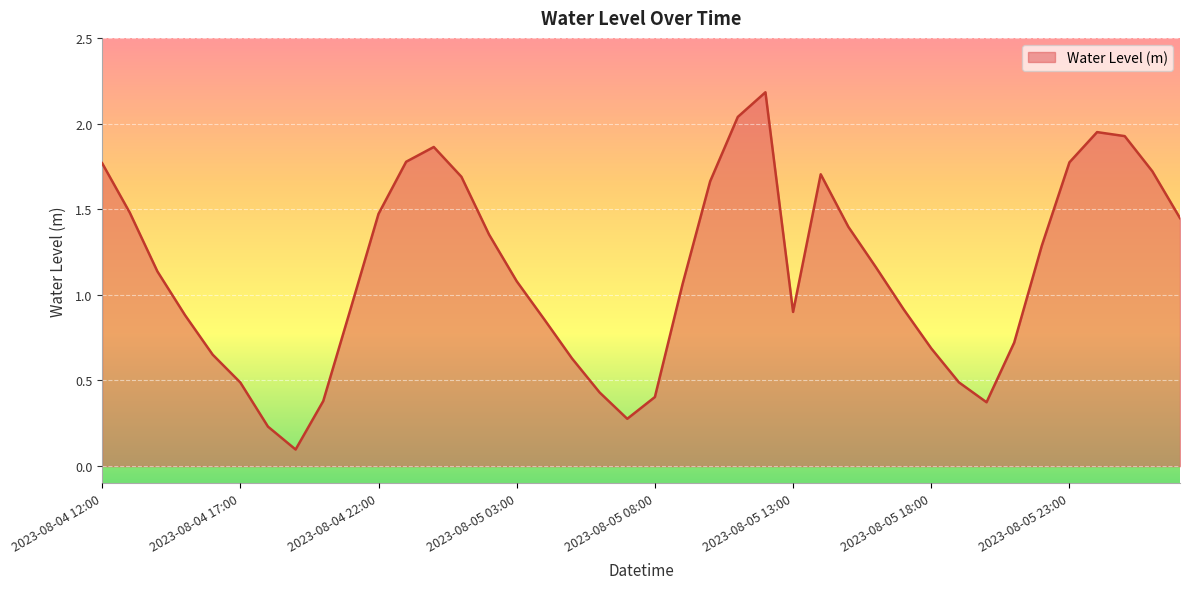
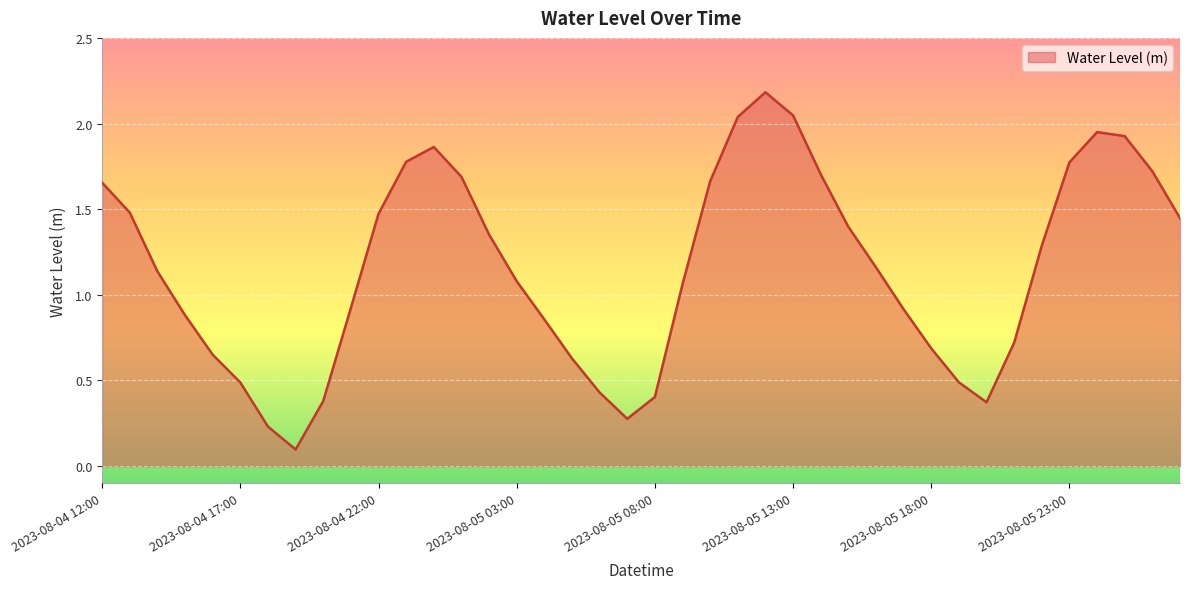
2023-08-04 12:00: 1.77 -> 1.65
2023-08-05 13:00: 0.90 -> 2.05
